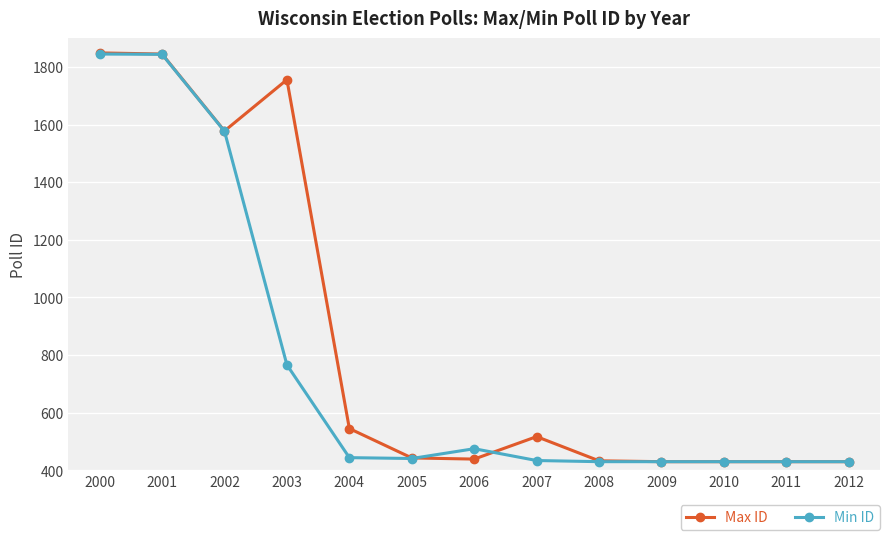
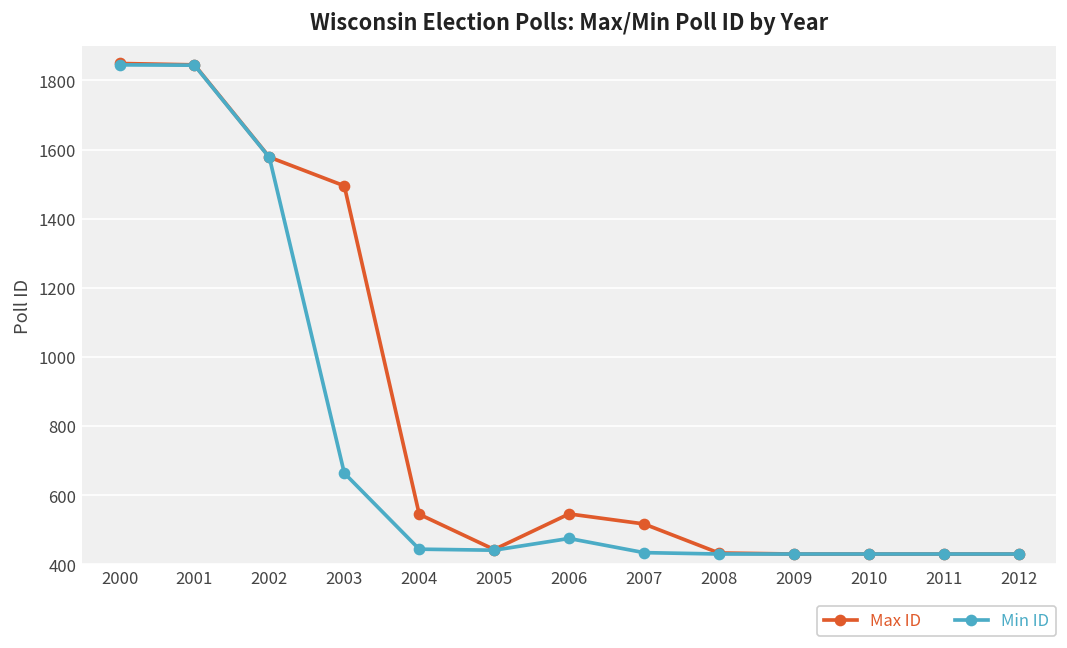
Max ID, 2003: 1760 -> 1500
Min ID, 2003: 770 -> 660
Max ID, 2006: 440 -> 550
